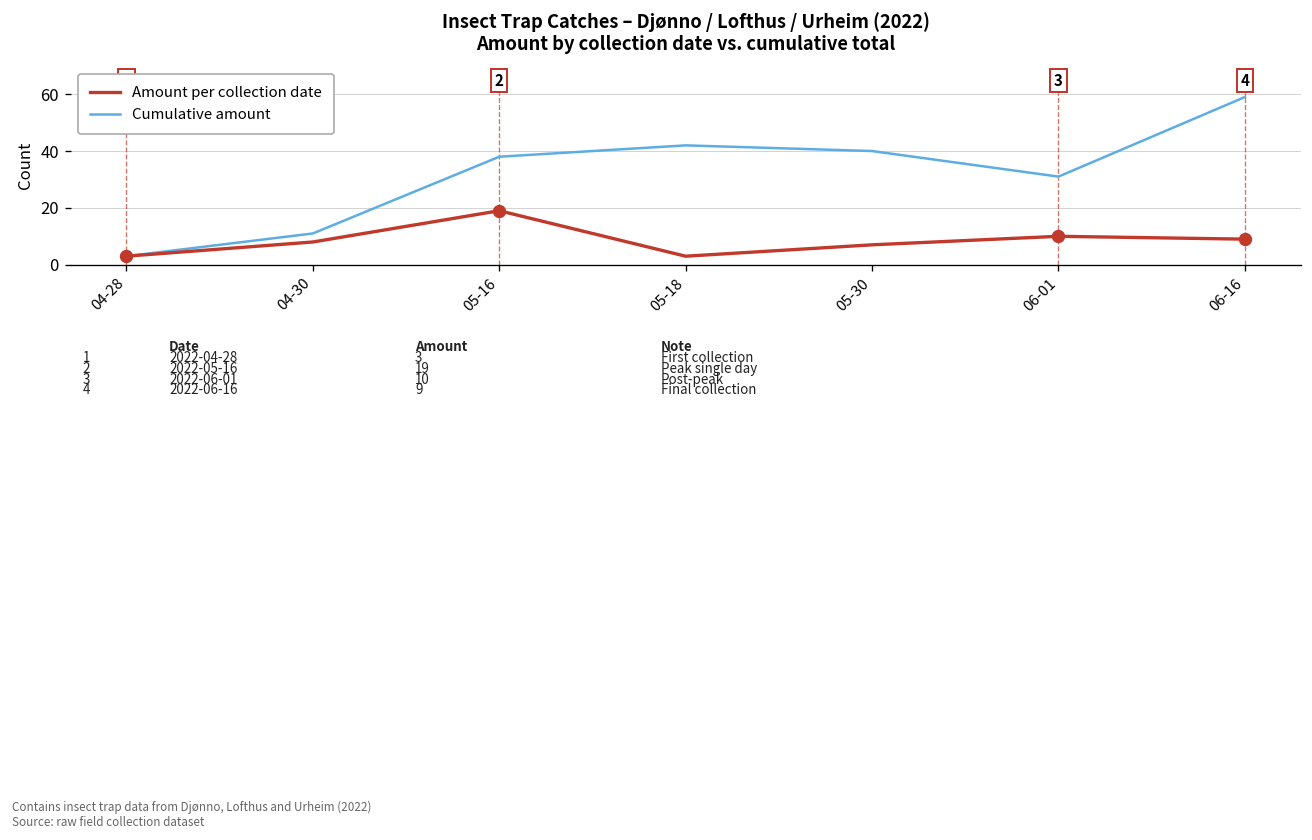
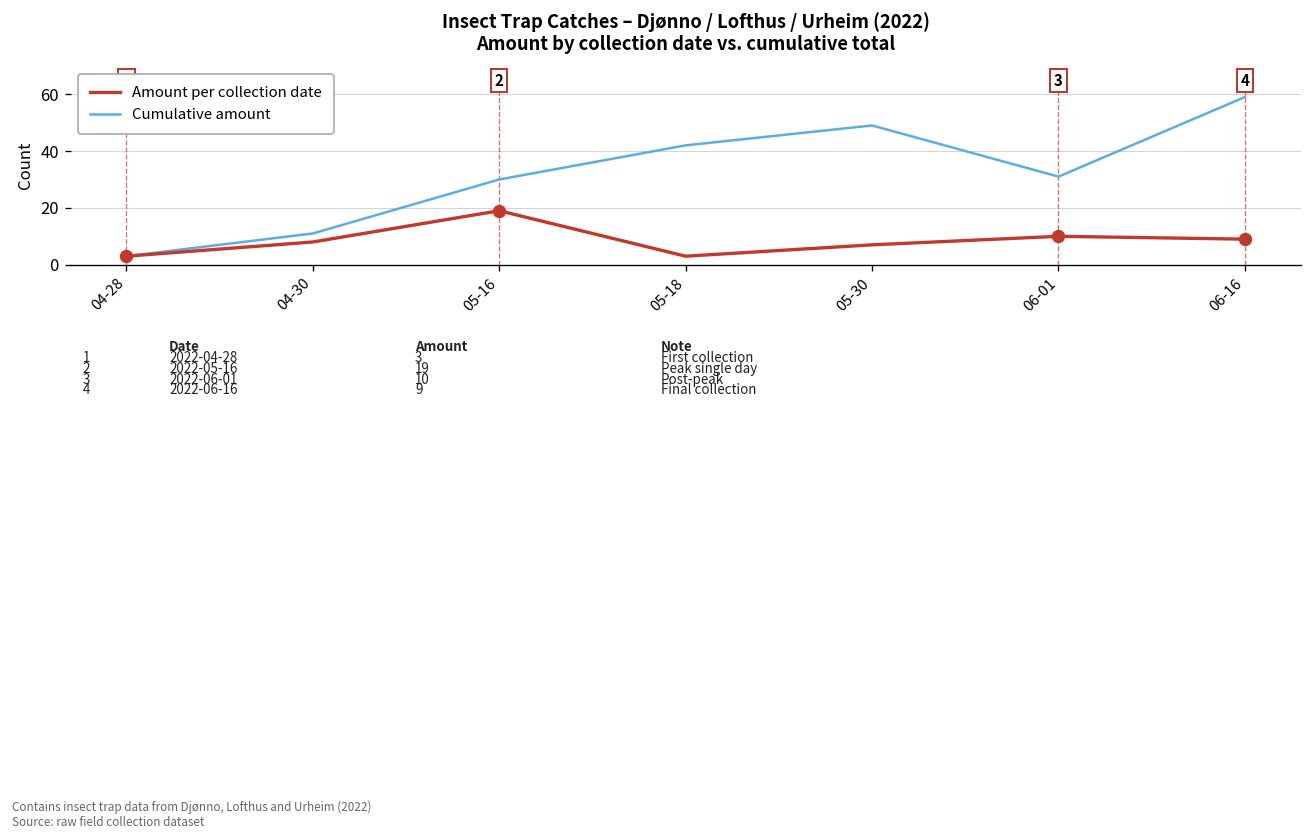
Cumulative amount, 05-16: 38 -> 30
Cumulative amount, 05-30: 40 -> 49
